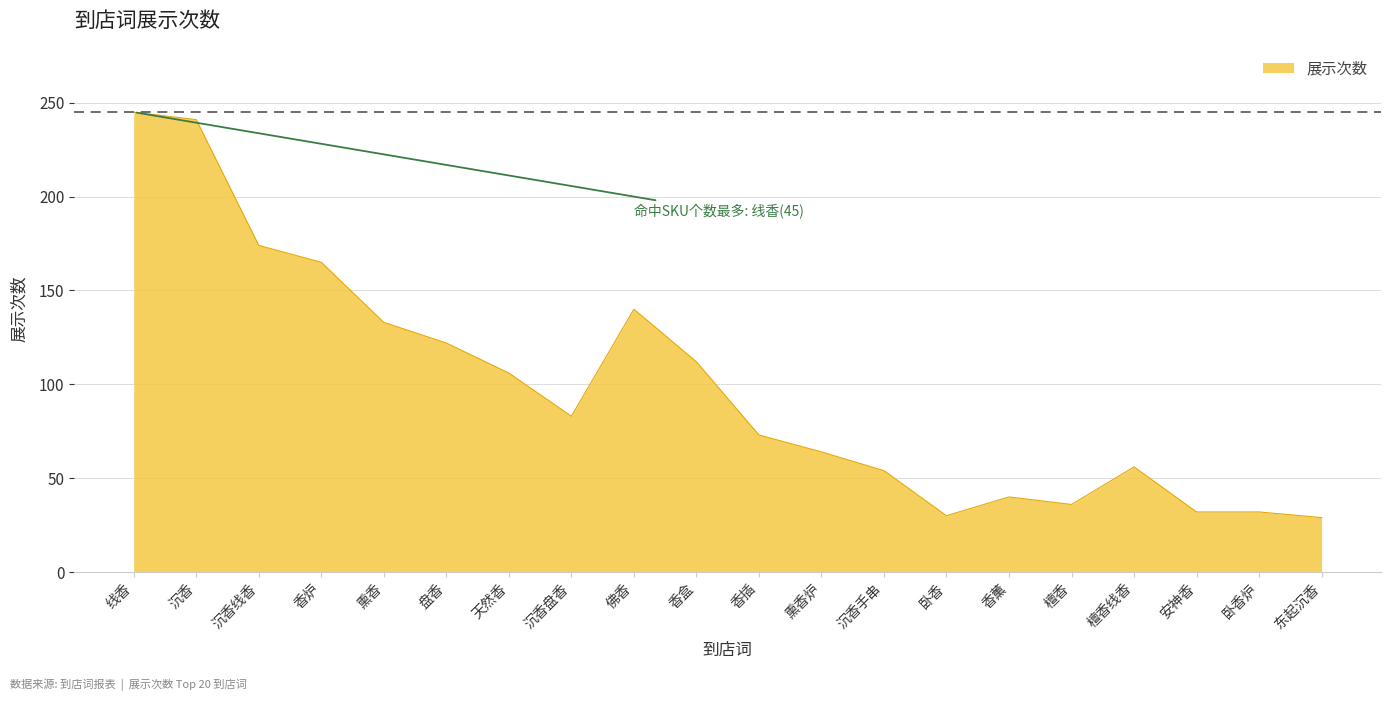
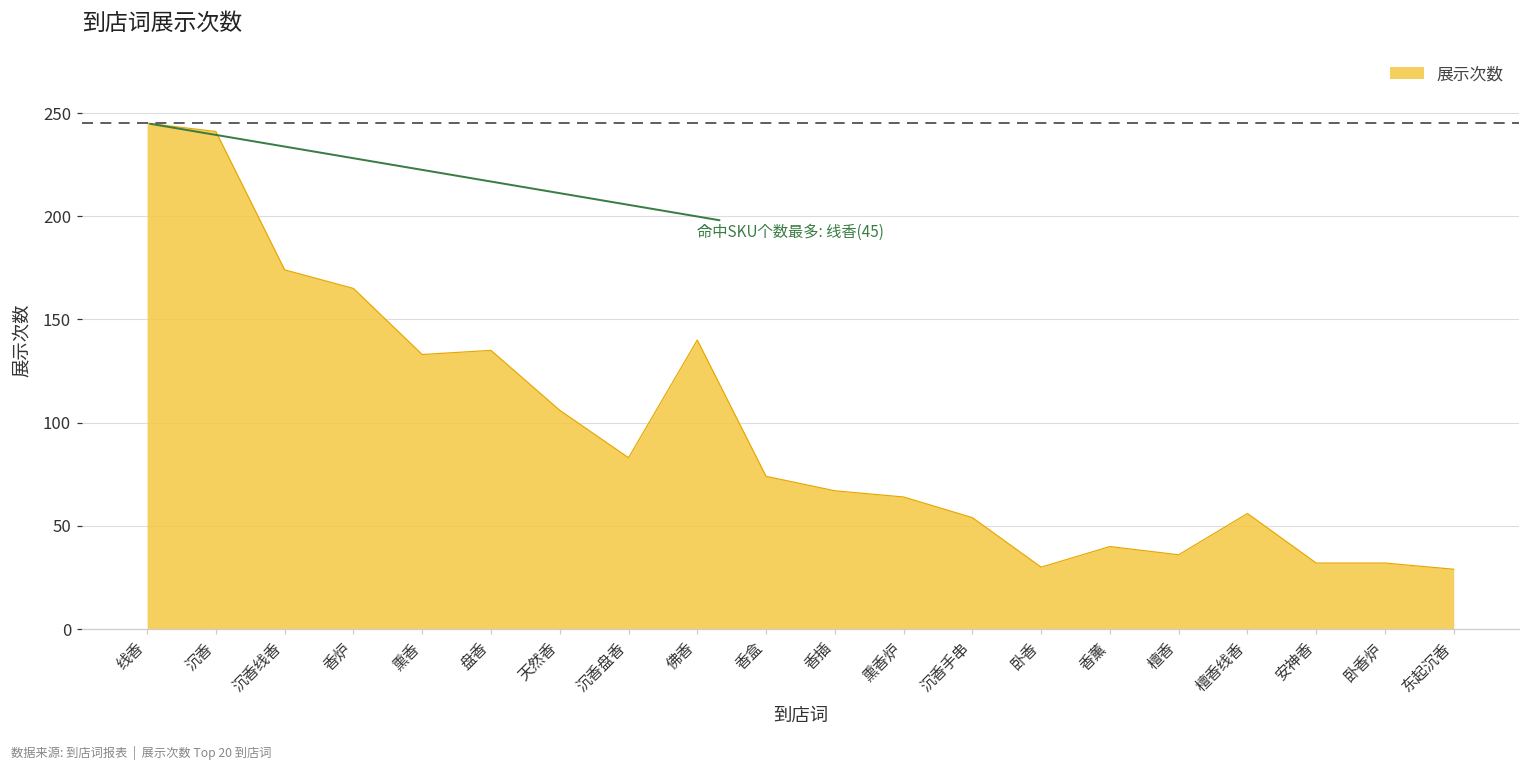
盘香: 122 -> 135
香盒: 112 -> 74
香插: 73 -> 67
